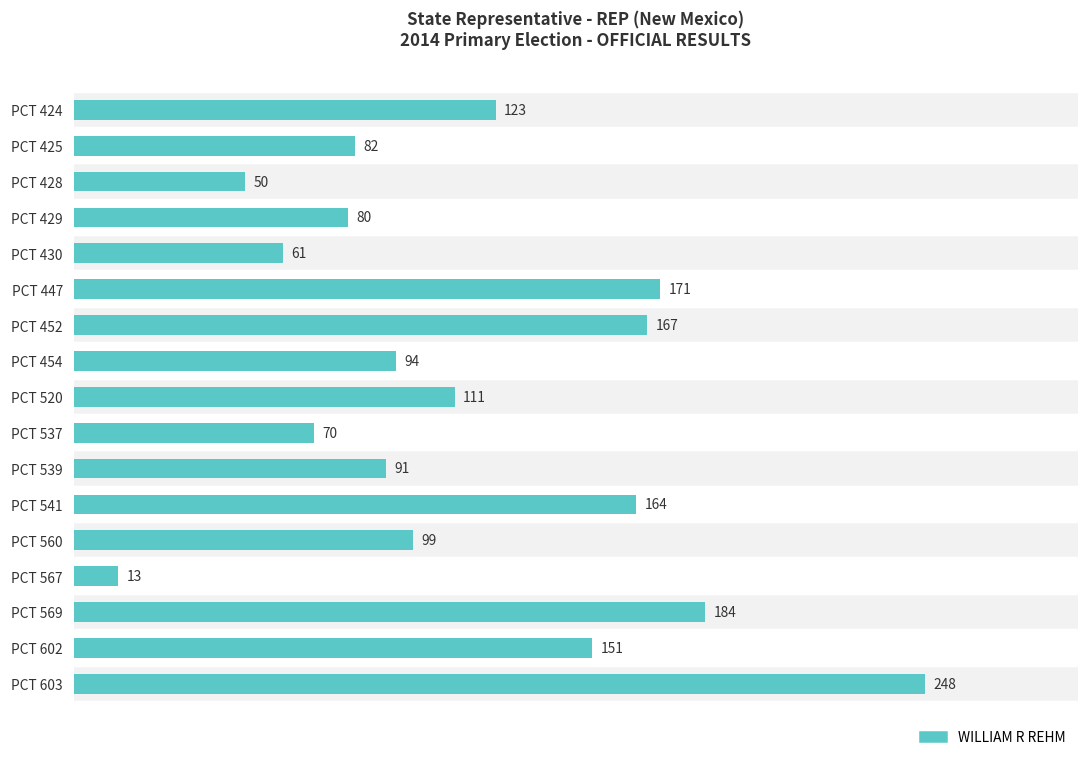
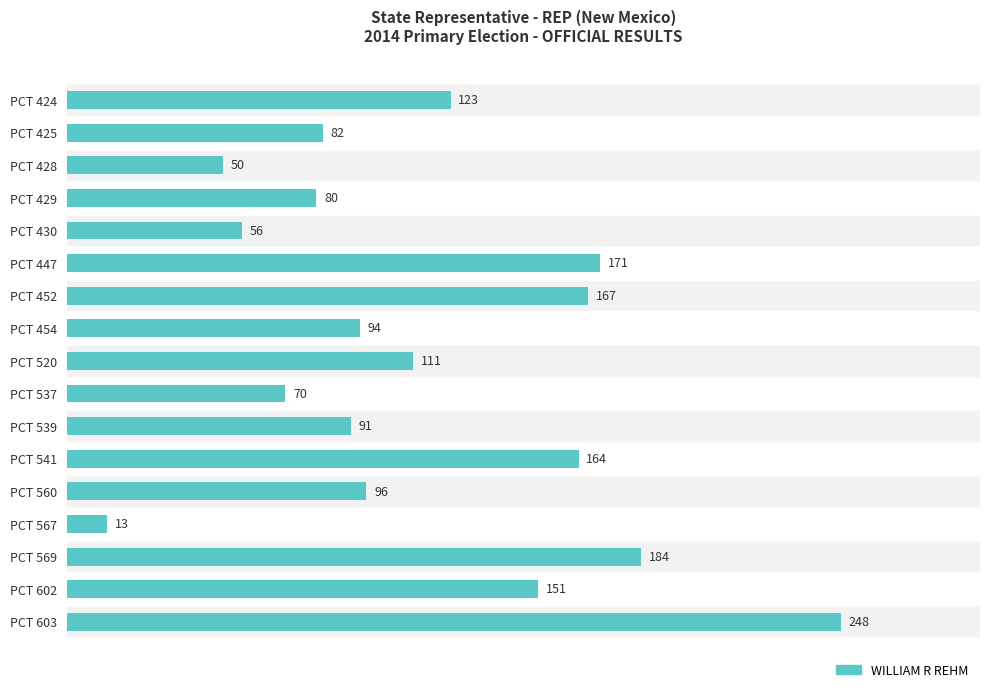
PCT 430: 61 -> 56
PCT 560: 99 -> 96
